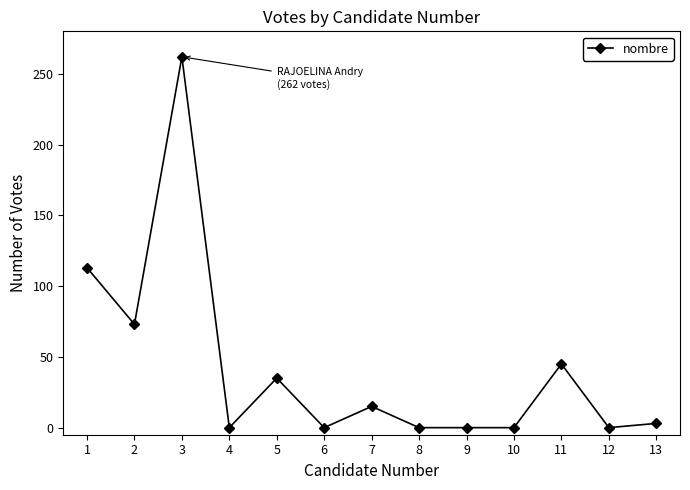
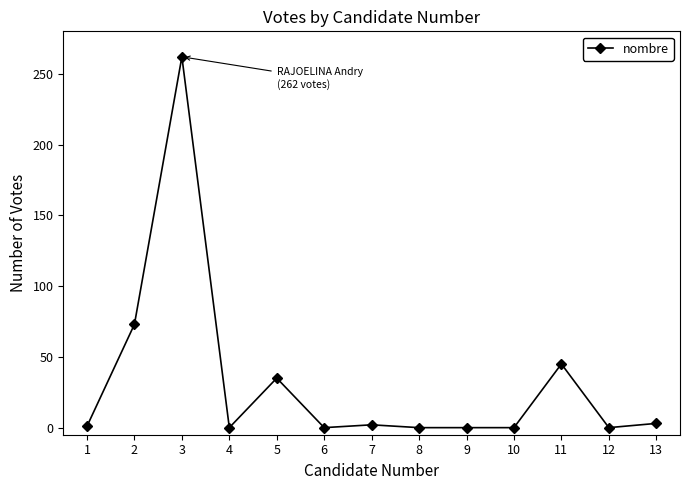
1: 113 -> 1
7: 15 -> 2
